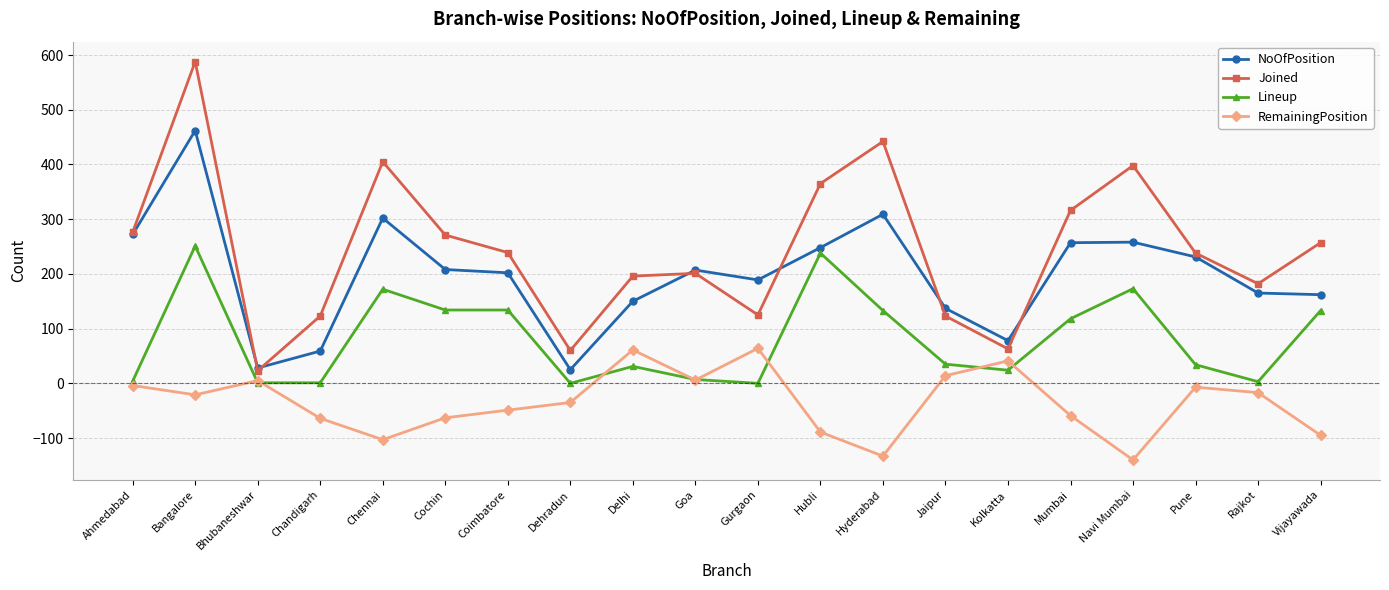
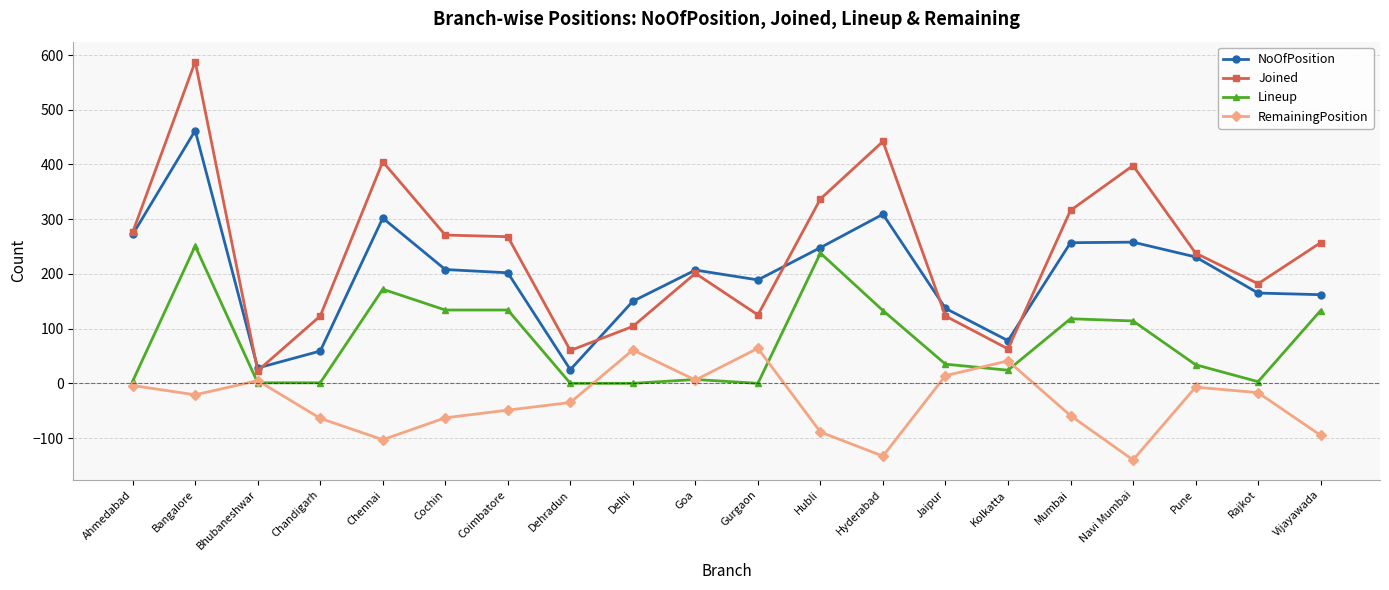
Joined, Coimbatore: 240 -> 270
Joined, Delhi: 200 -> 100
Lineup, Delhi: 30 -> 0
Joined, Hubli: 370 -> 340
Lineup, Navi Mumbai: 170 -> 110
